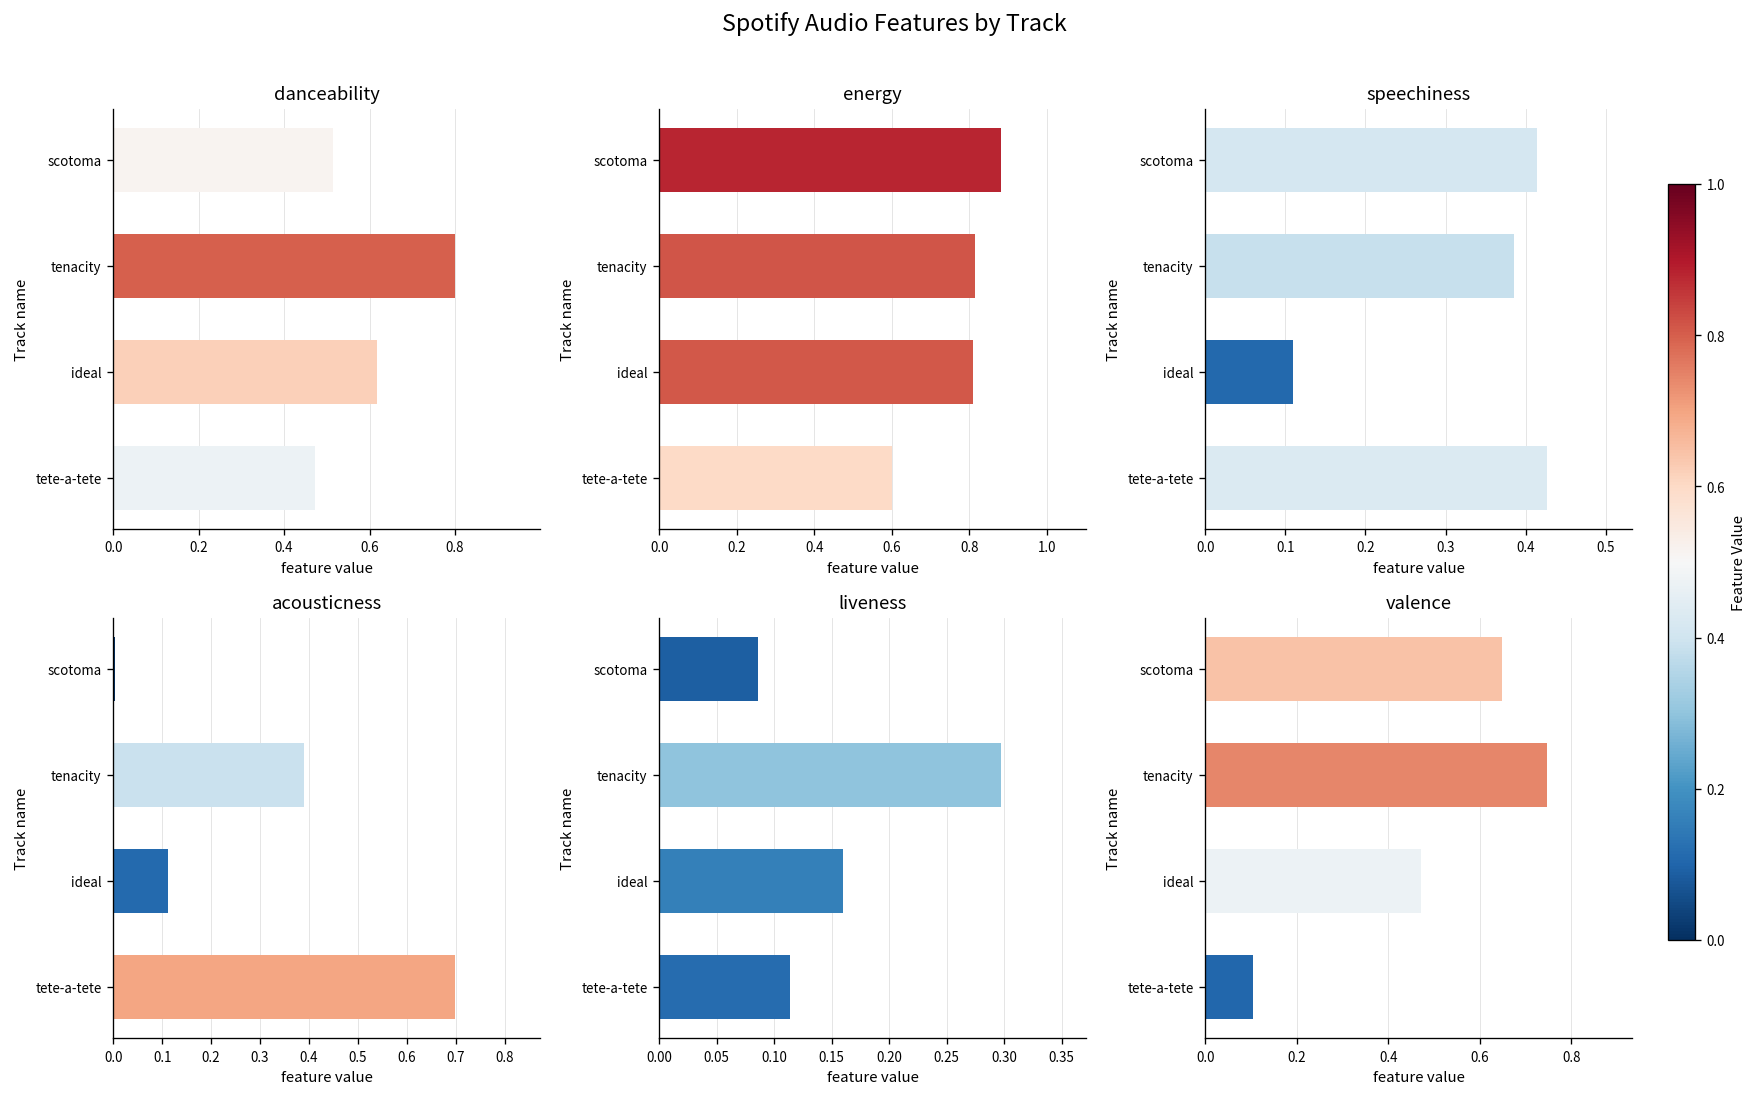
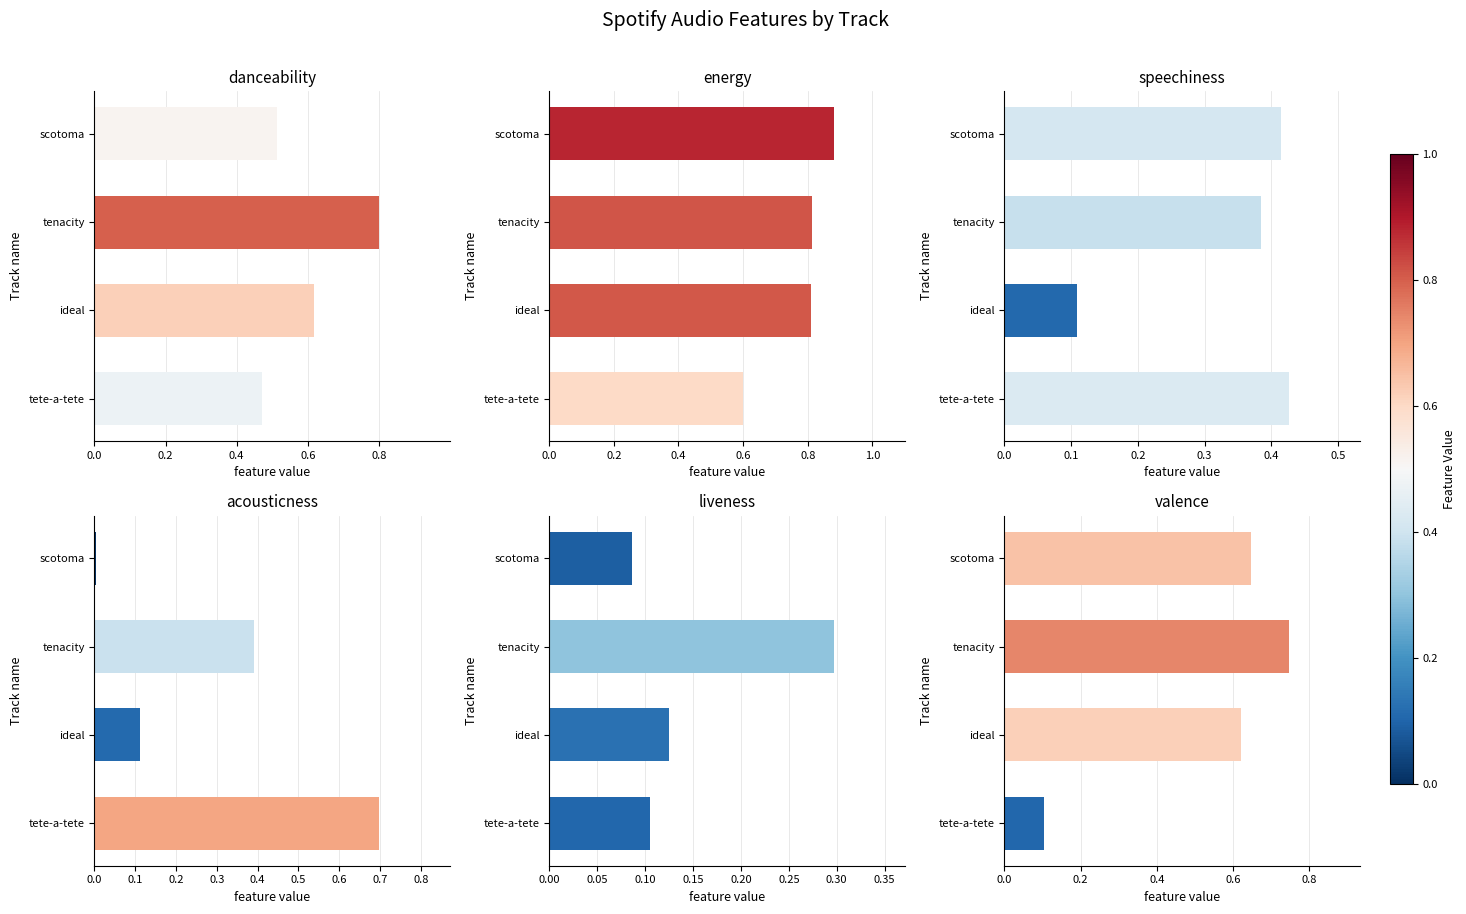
liveness, ideal: 0.16 -> 0.13
liveness, tete-a-tete: 0.114 -> 0.105
valence, ideal: 0.47 -> 0.62
